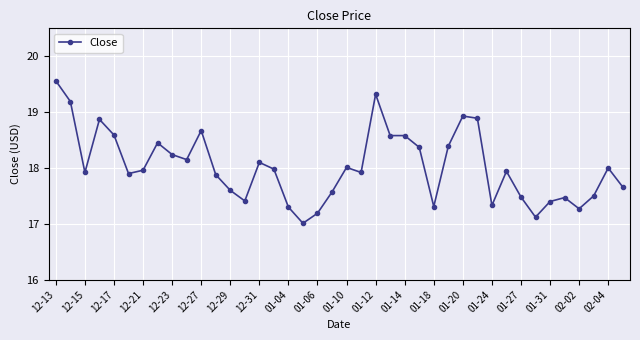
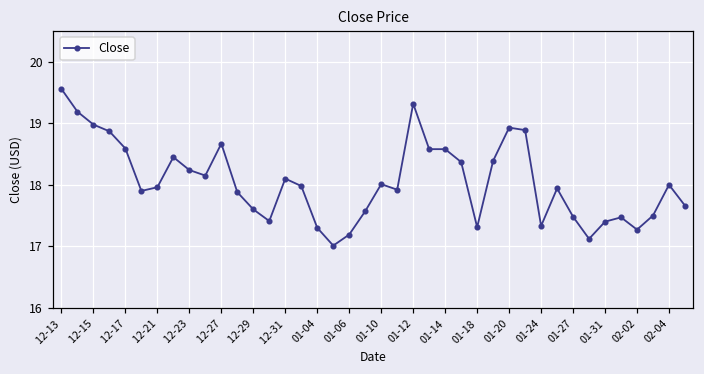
12-15: 17.9 -> 19.0
